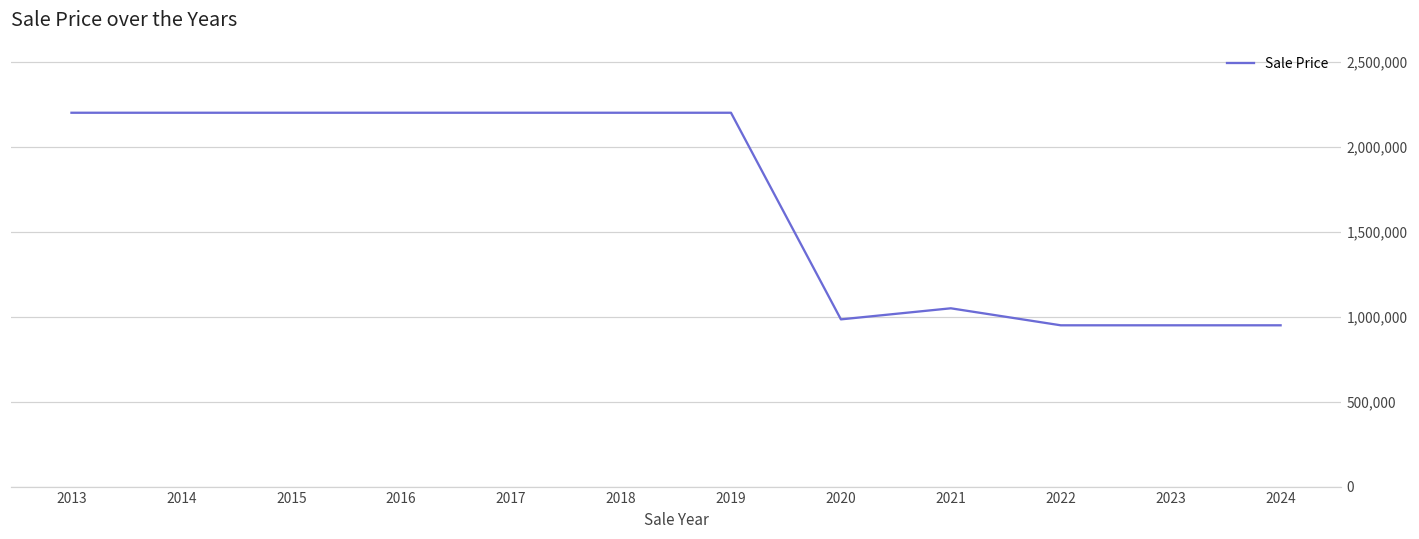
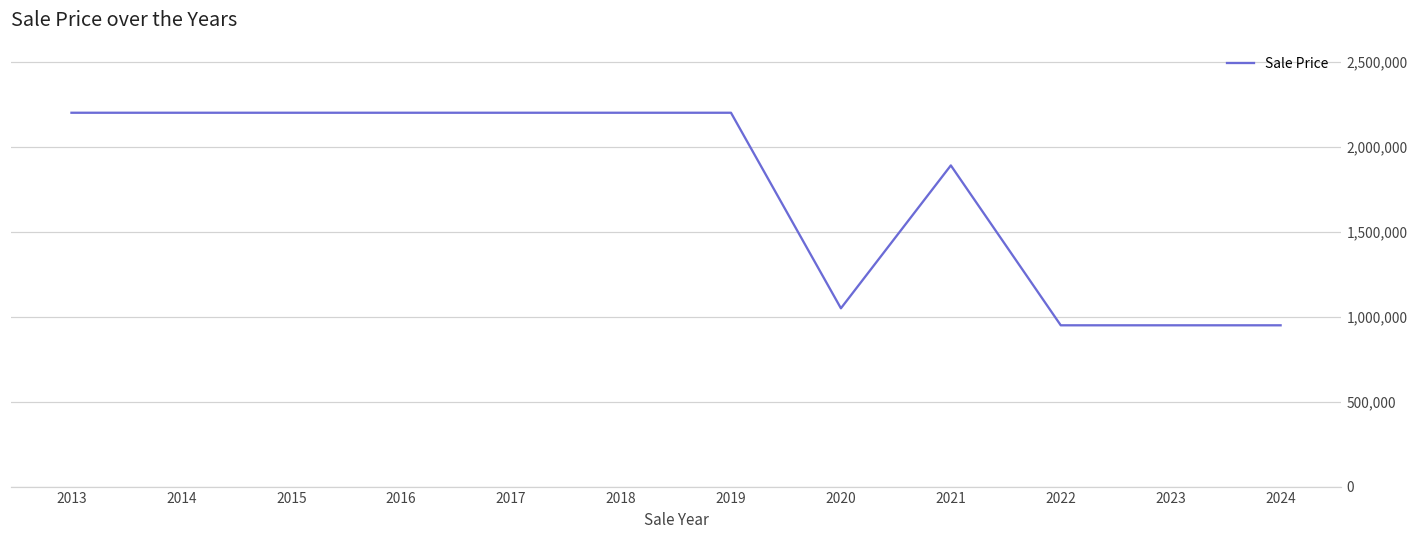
2020: 980,000 -> 1,050,000
2021: 1,050,000 -> 1,890,000
